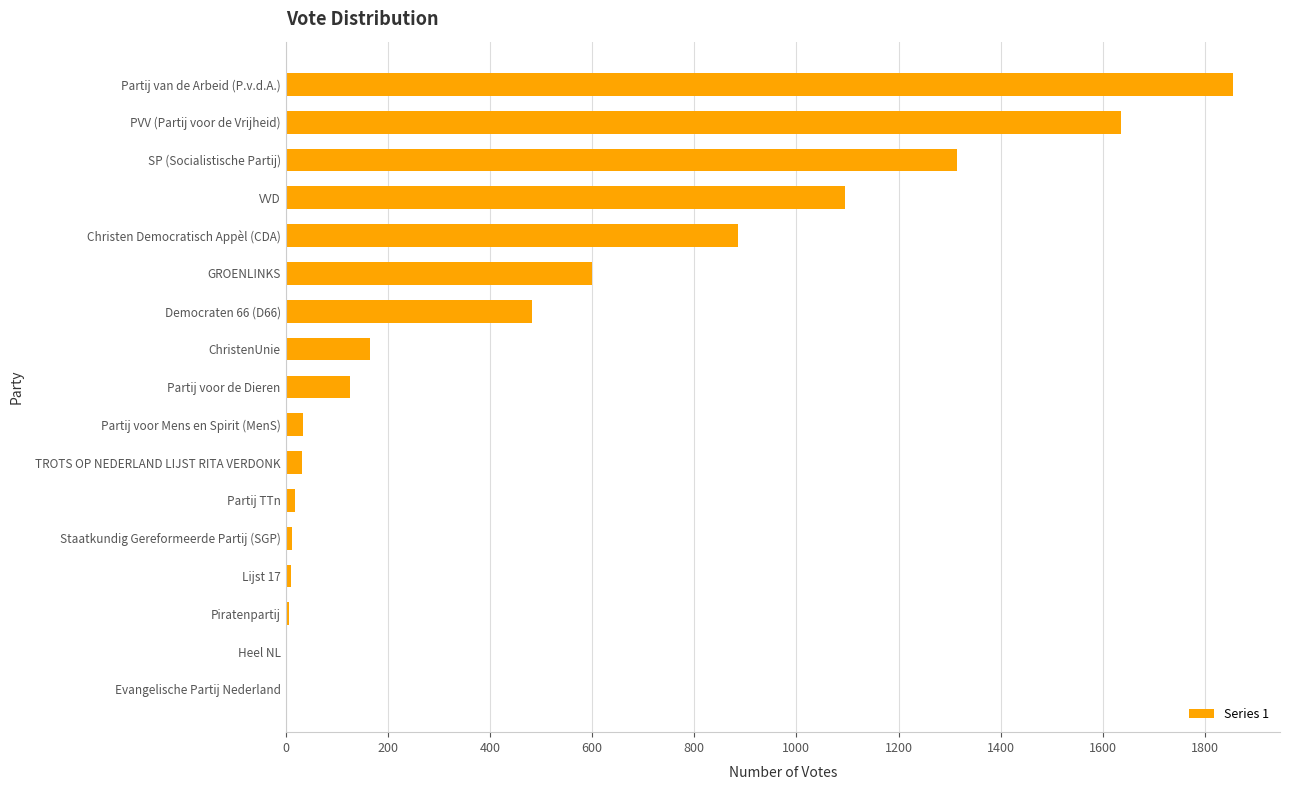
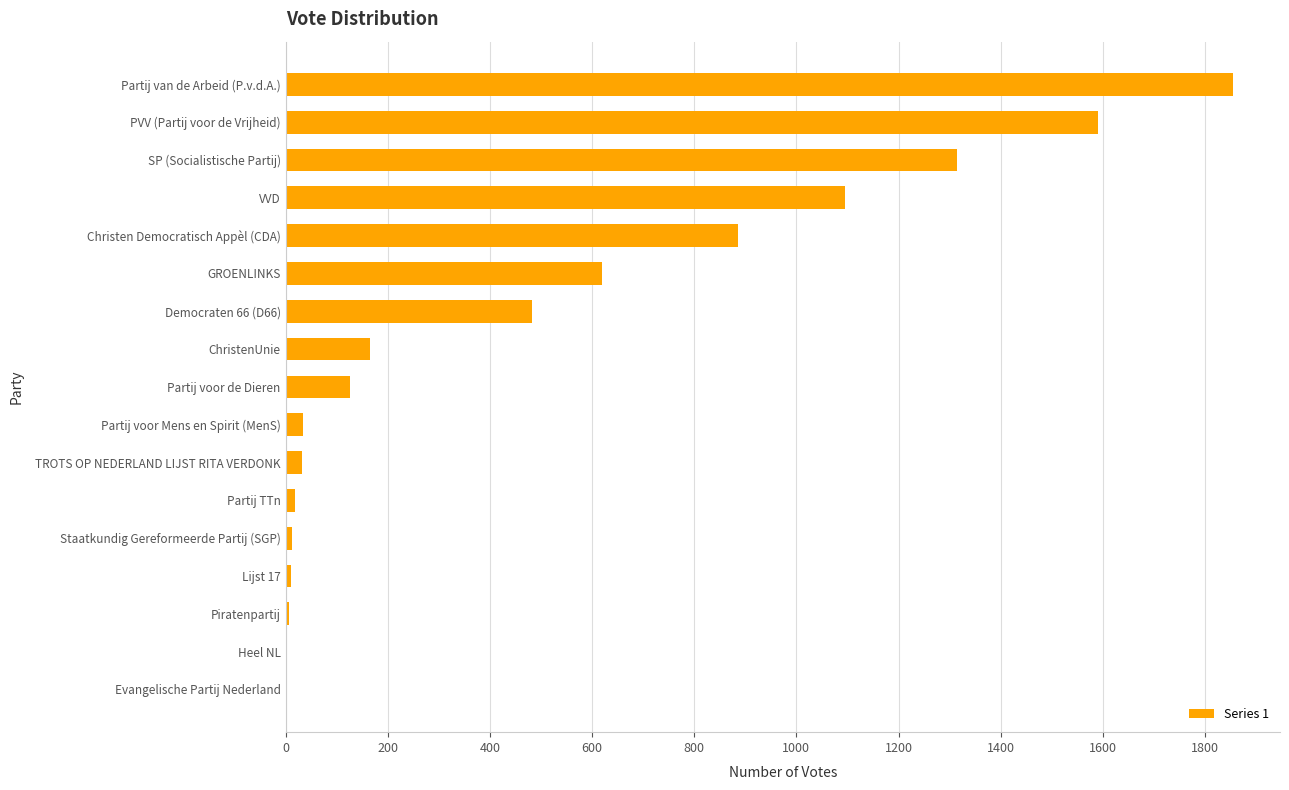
PVV (Partij voor de Vrijheid): 1640 -> 1590
GROENLINKS: 600 -> 620
